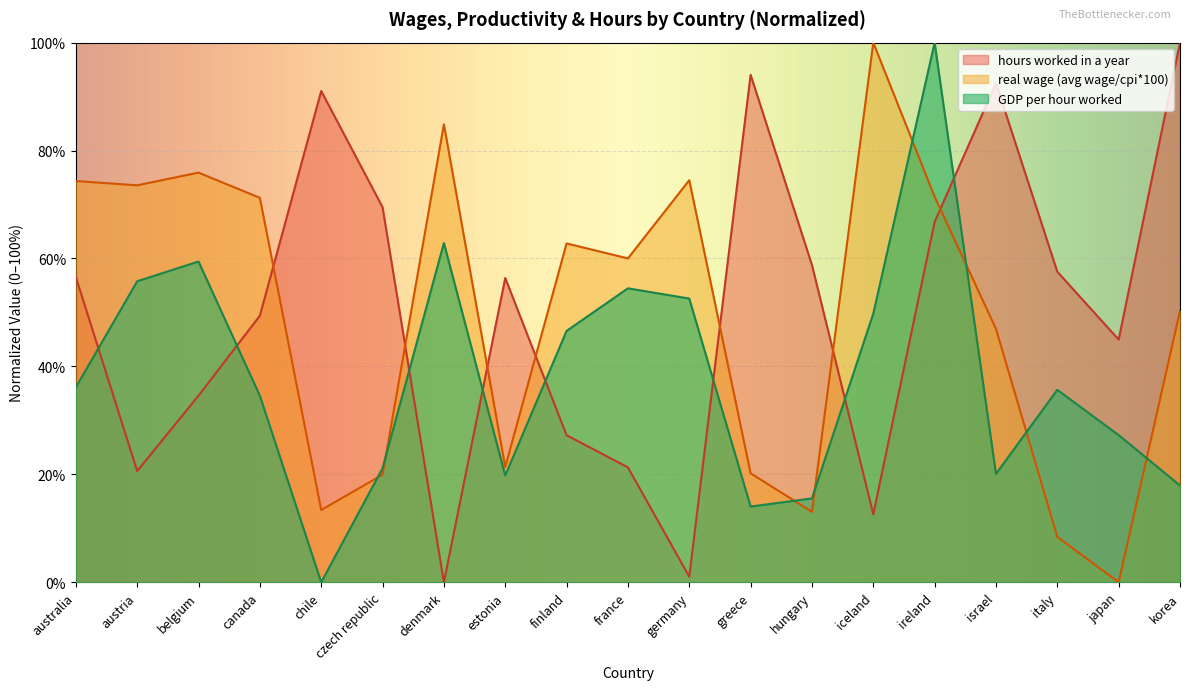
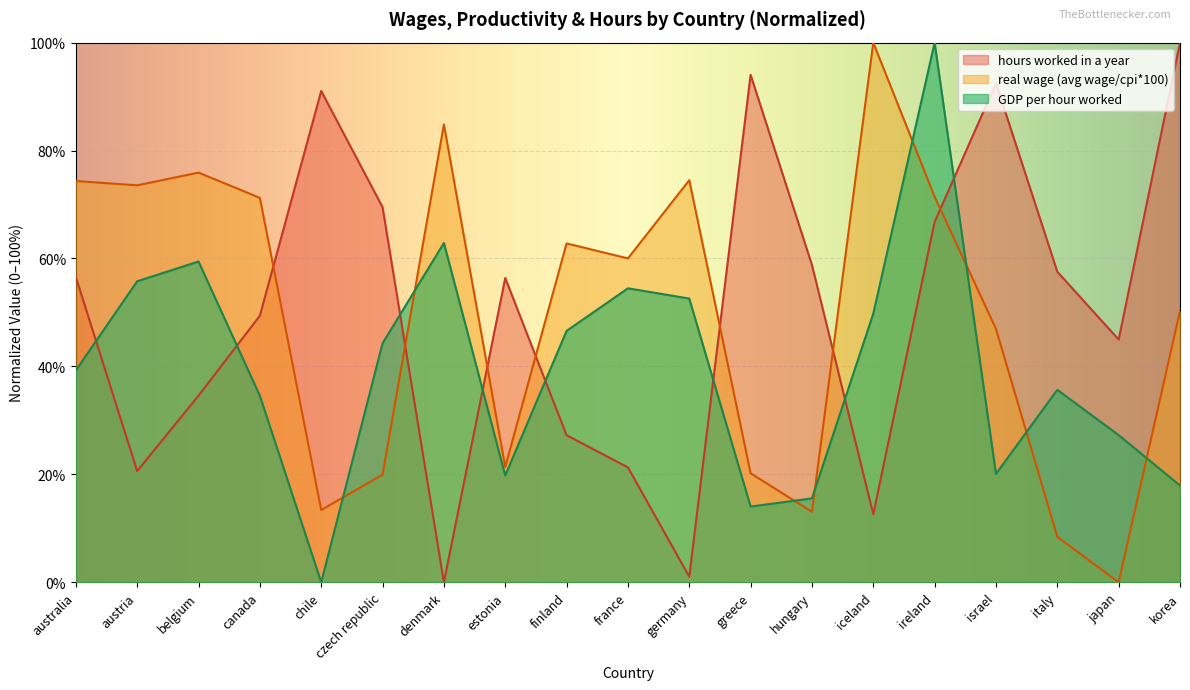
GDP per hour worked, australia: 36% -> 39%
GDP per hour worked, czech republic: 21% -> 44%
